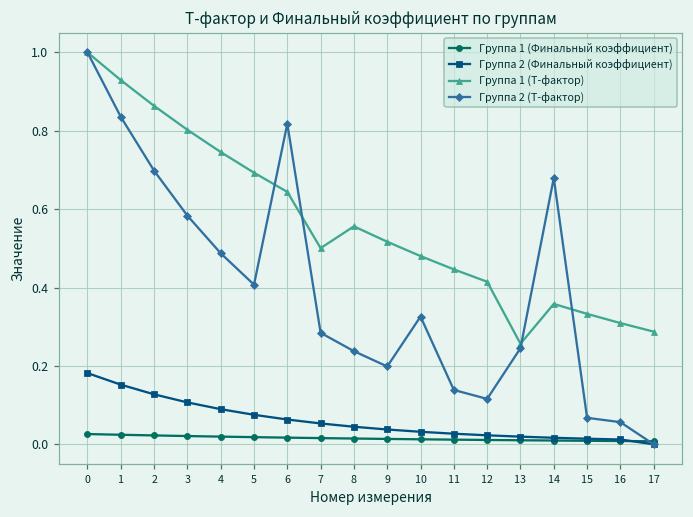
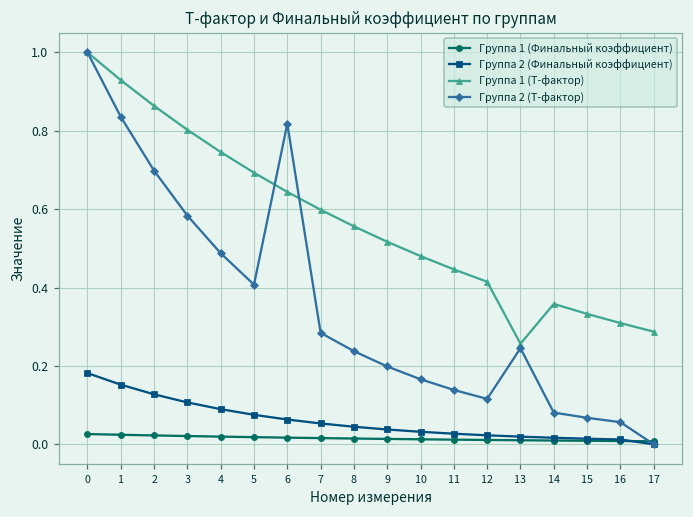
Группа 1 (T-фактор), 7: 0.50 -> 0.60
Группа 2 (T-фактор), 10: 0.33 -> 0.17
Группа 2 (T-фактор), 14: 0.68 -> 0.08
